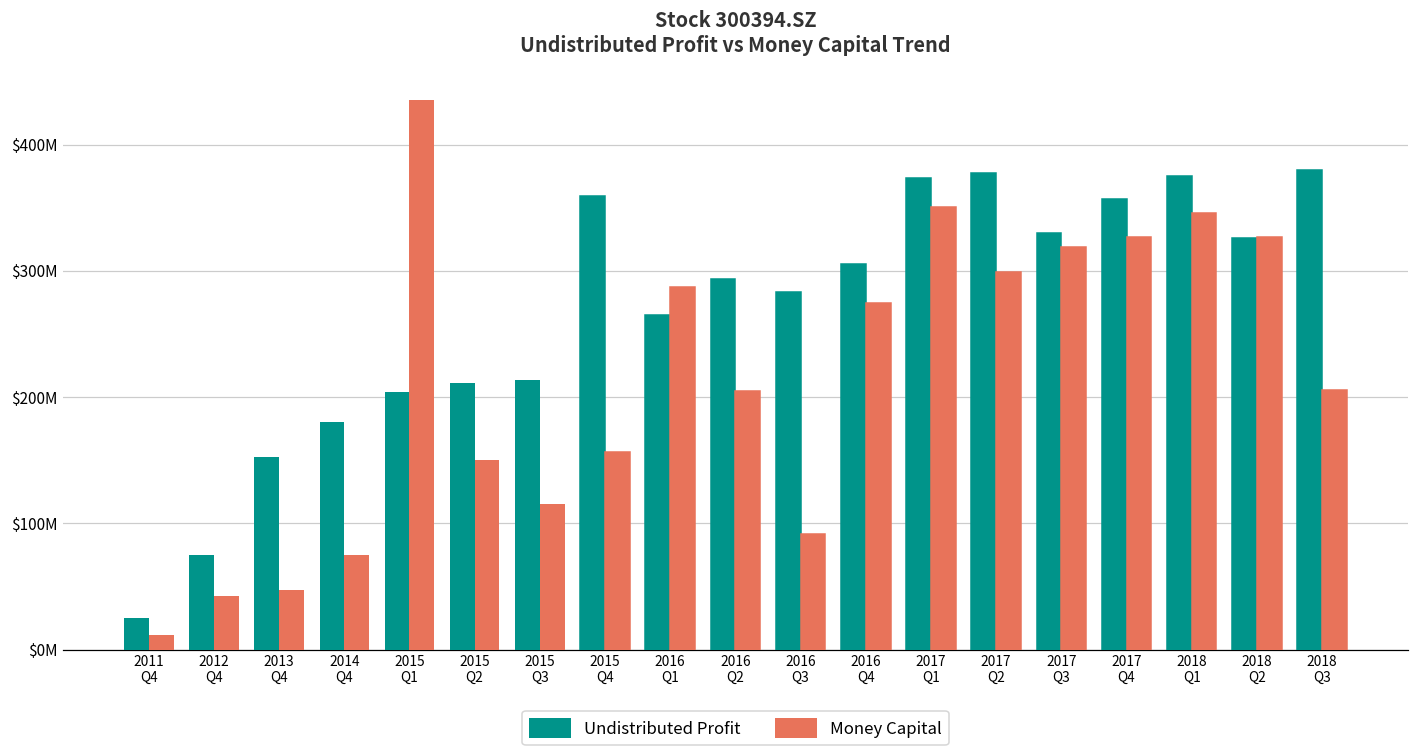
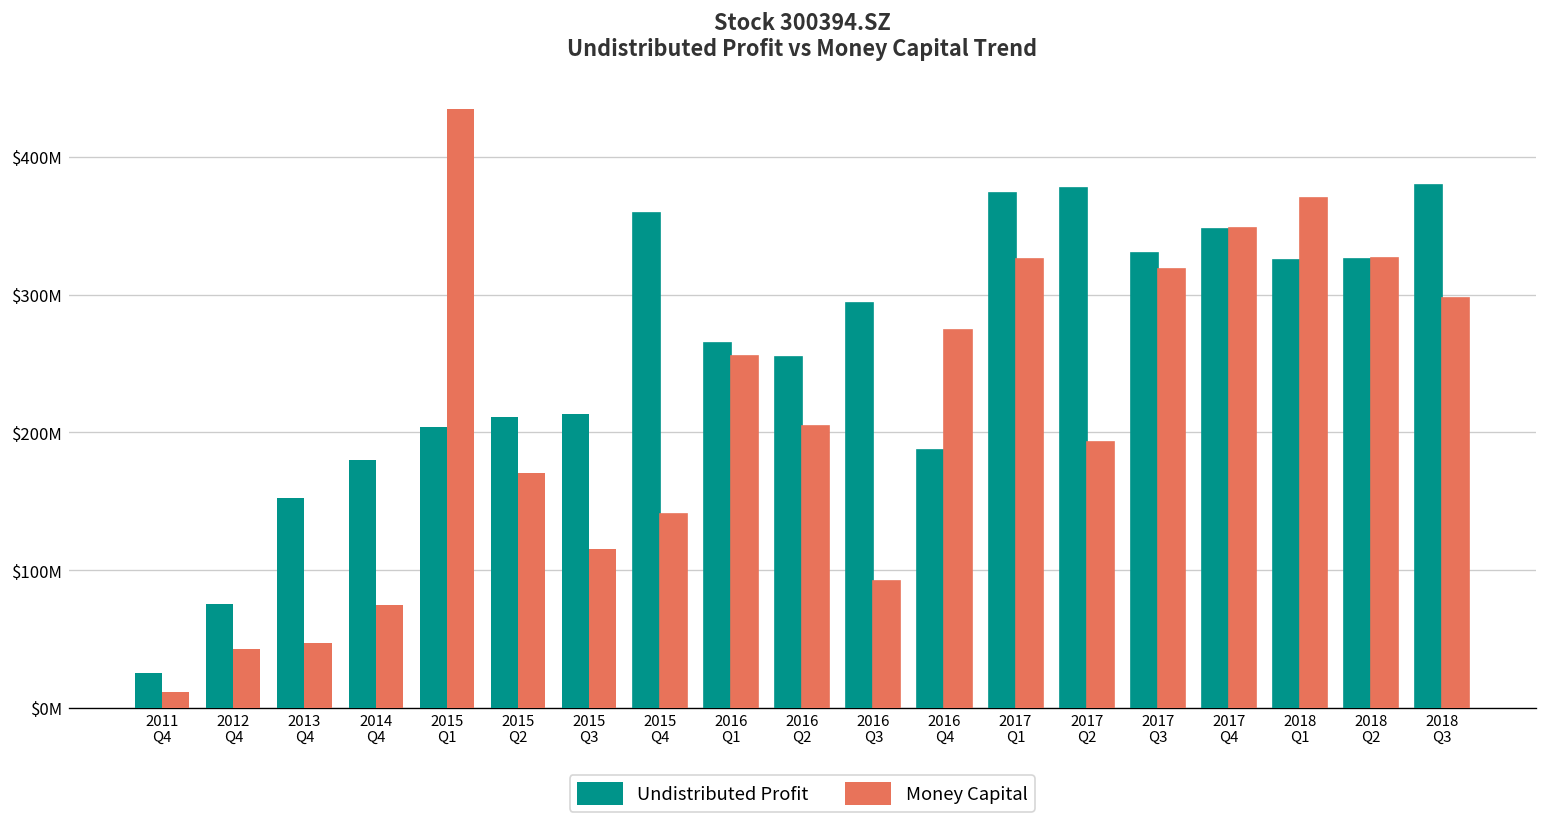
Money Capital, 2015 Q2: $150000000 -> $170000000
Money Capital, 2015 Q4: $156000000 -> $141000000
Money Capital, 2016 Q1: $287000000 -> $255000000
Undistributed Profit, 2016 Q2: $293000000 -> $255000000
Undistributed Profit, 2016 Q3: $284000000 -> $294000000
Undistributed Profit, 2016 Q4: $305000000 -> $187000000
Money Capital, 2017 Q1: $350000000 -> $326000000
Money Capital, 2017 Q2: $299000000 -> $193000000
Undistributed Profit, 2017 Q4: $357000000 -> $348000000
Money Capital, 2017 Q4: $327000000 -> $348000000
Undistributed Profit, 2018 Q1: $375000000 -> $325000000
Money Capital, 2018 Q1: $346000000 -> $370000000
Money Capital, 2018 Q3: $206000000 -> $298000000
